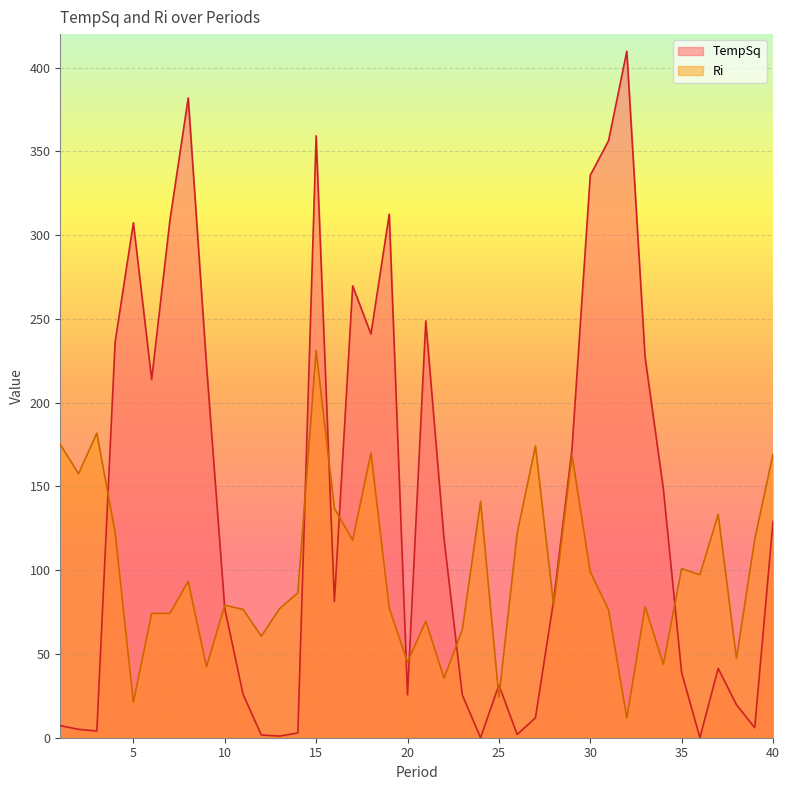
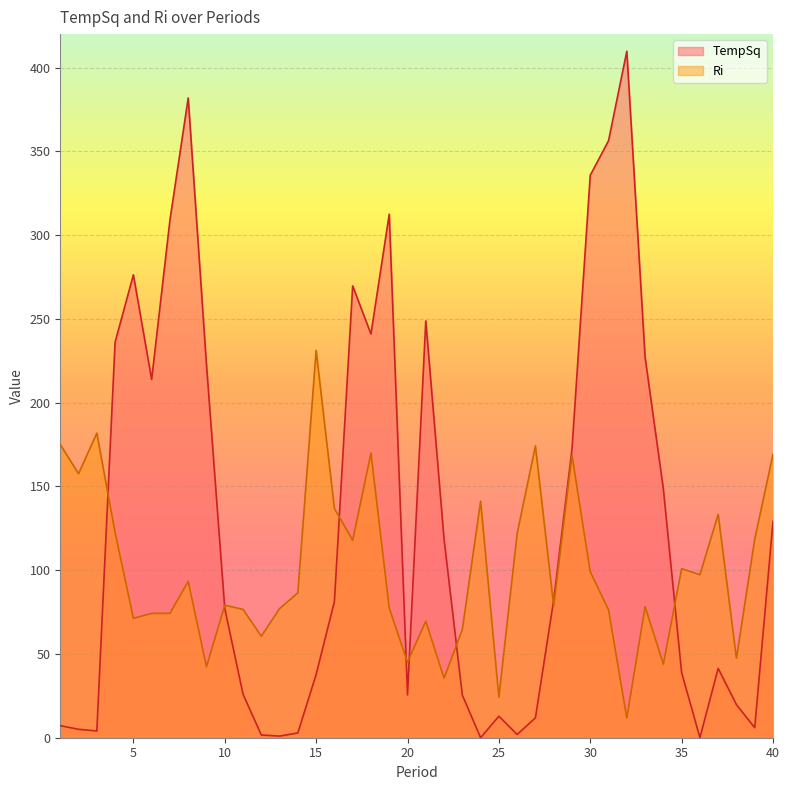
TempSq, 5: 307 -> 276
Ri, 5: 21 -> 71
TempSq, 15: 359 -> 38
TempSq, 25: 32 -> 13
